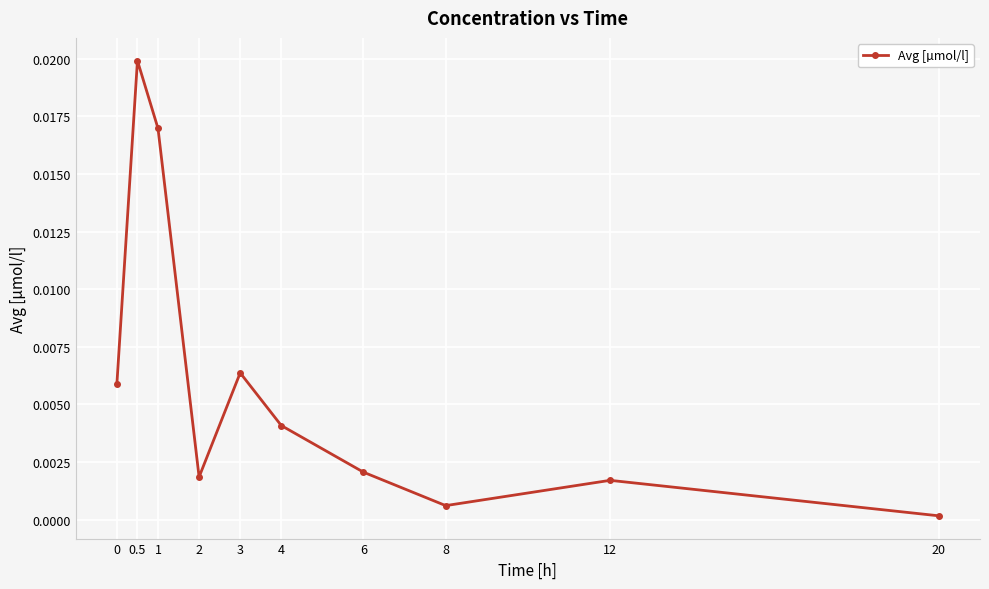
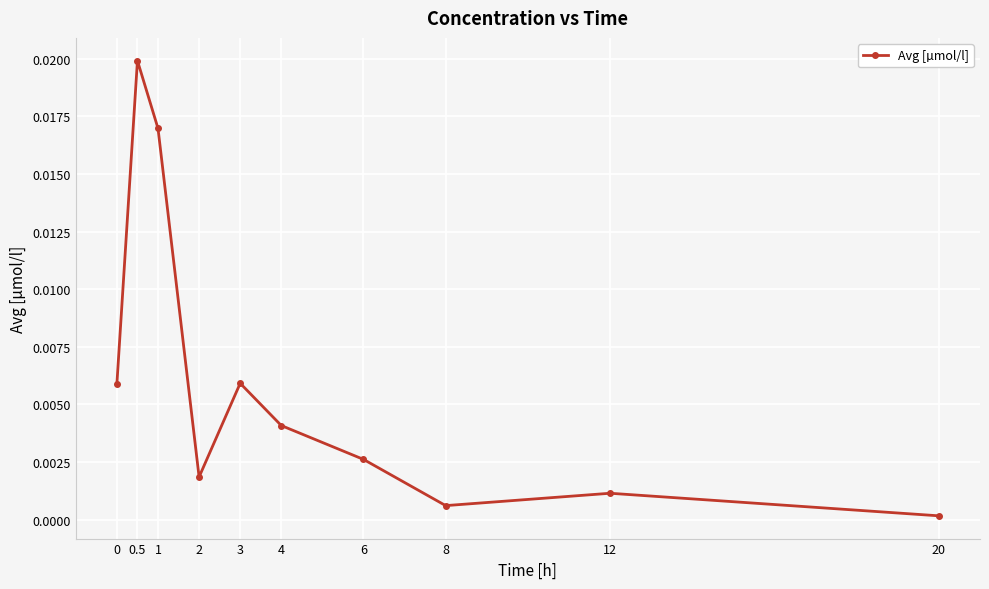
3: 0.0064 -> 0.0059
6: 0.0021 -> 0.0026
12: 0.0017 -> 0.0011
